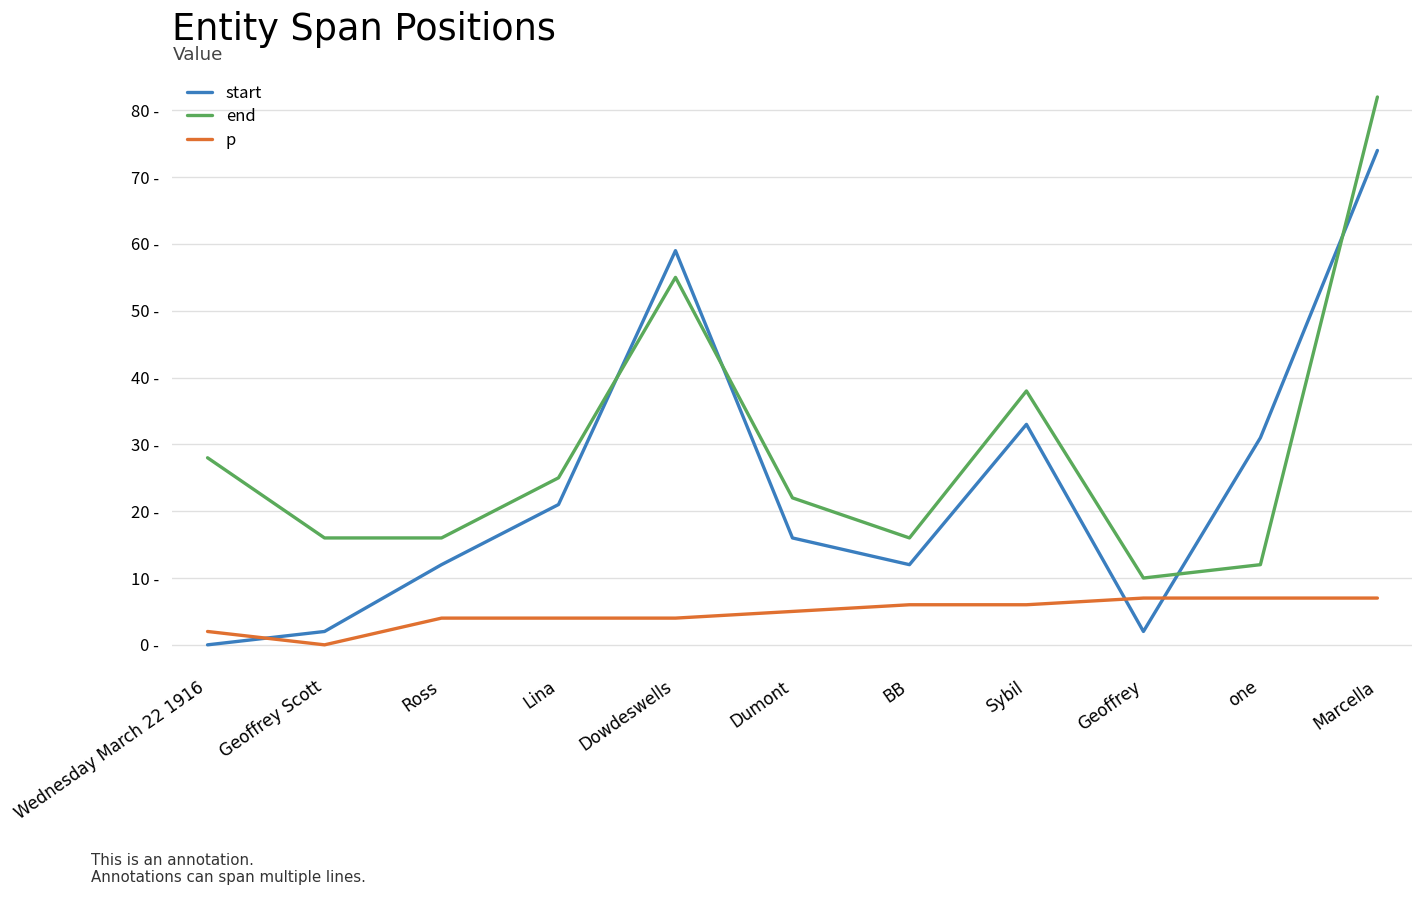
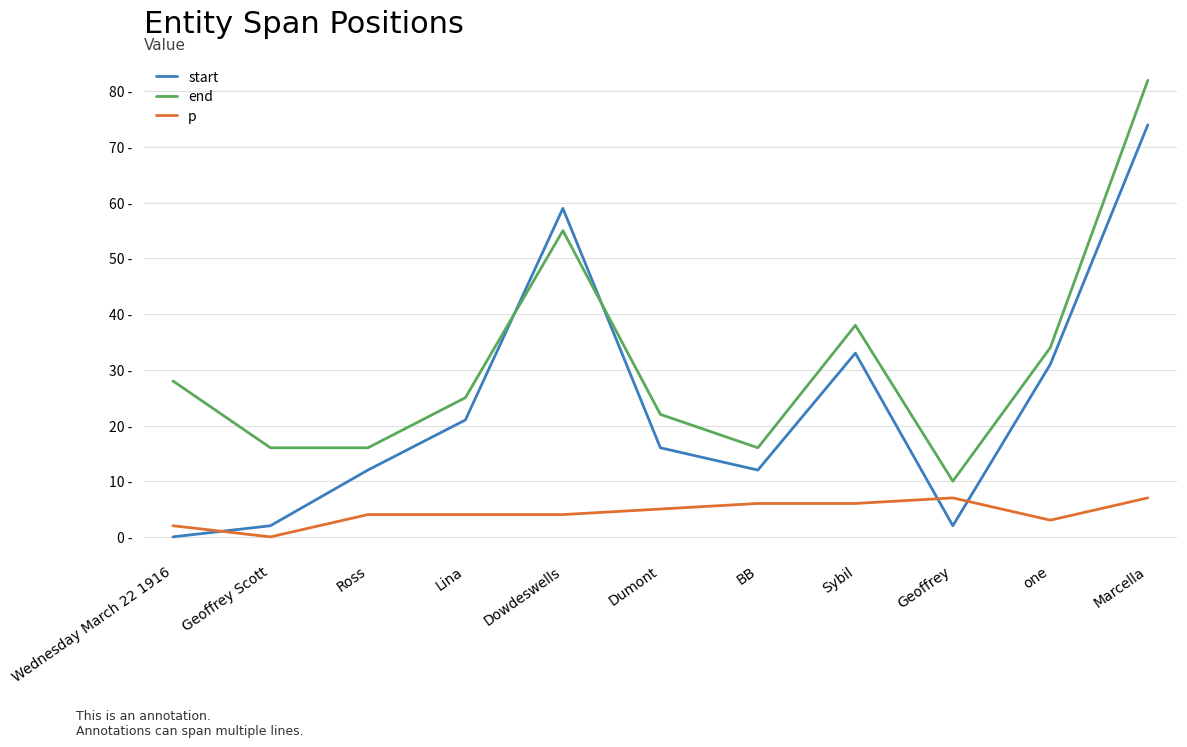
end, one: 12 - -> 34 -
p, one: 7 - -> 3 -
